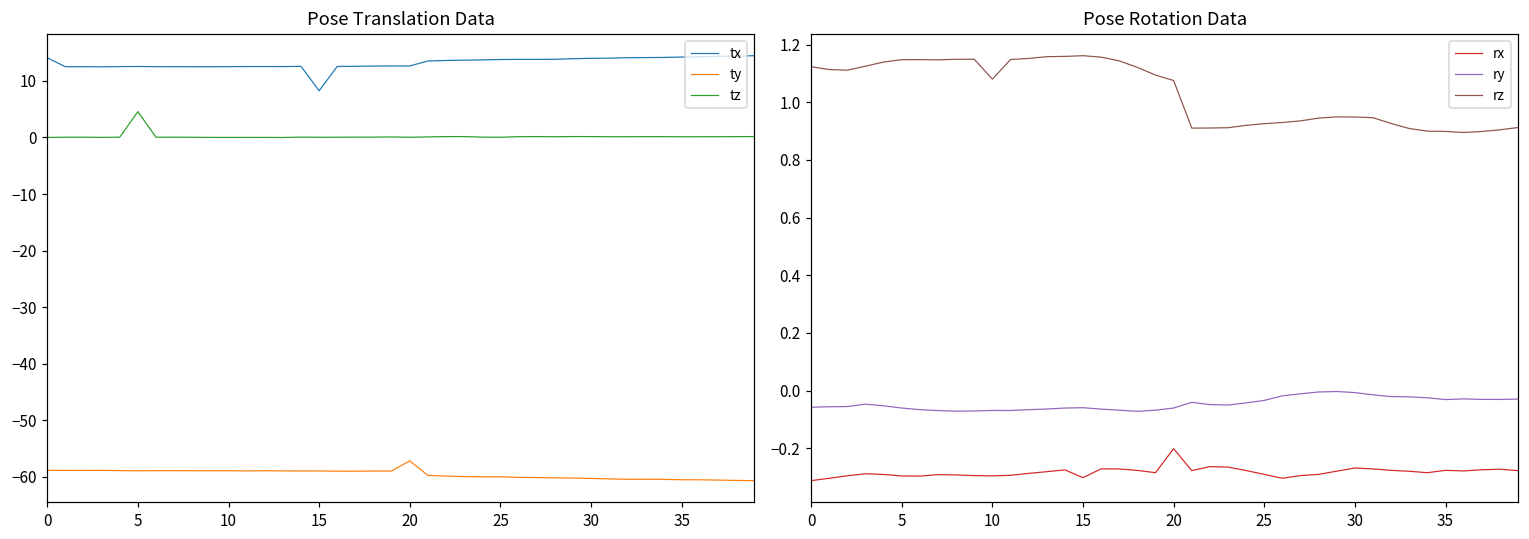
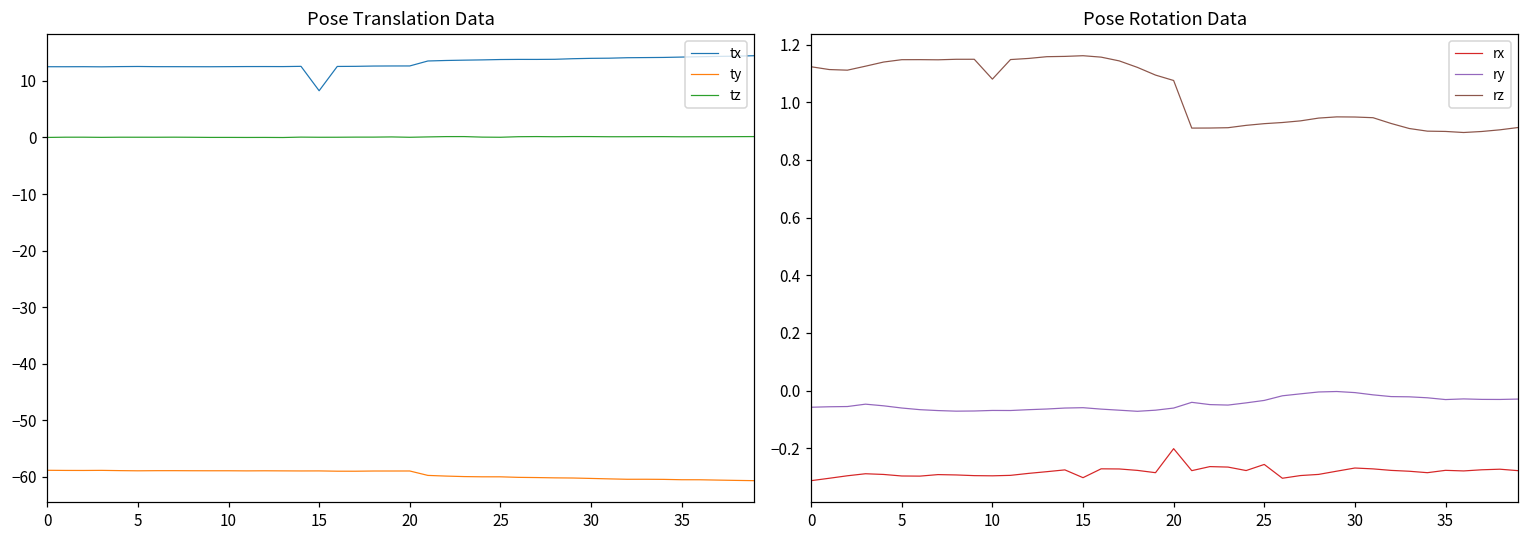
Pose Translation Data, tx, 0: 14 -> 13
Pose Translation Data, tz, 5: 5 -> 0
Pose Translation Data, ty, 20: -57 -> -59
Pose Rotation Data, rx, 25: -0.29 -> -0.26
